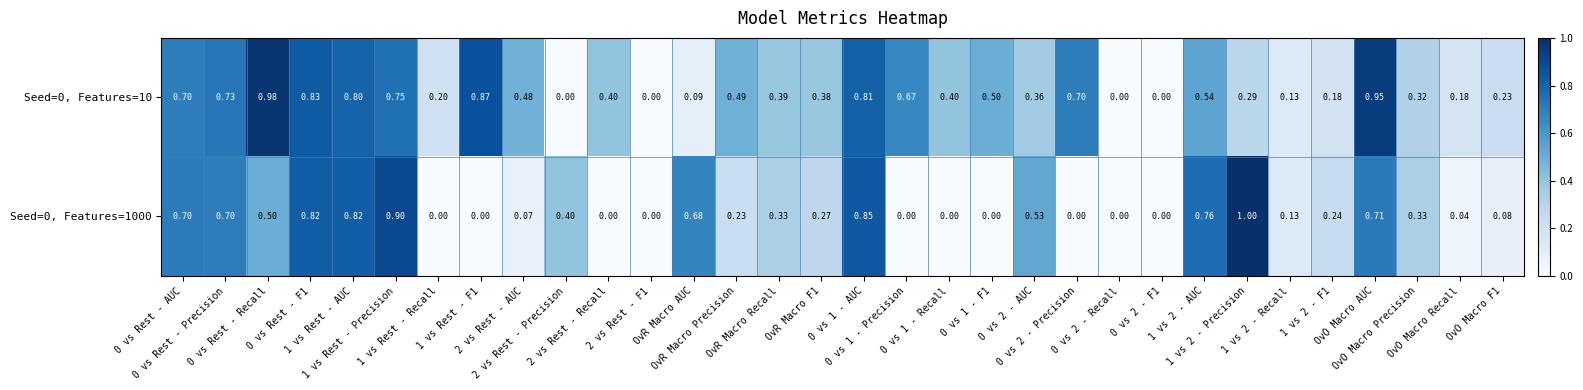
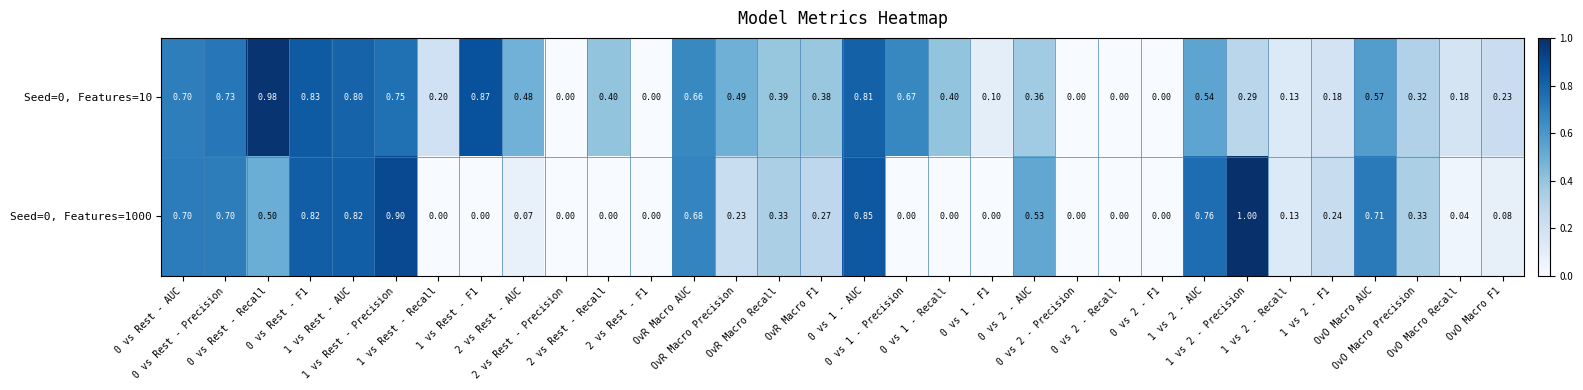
Seed=0, Features=10, OvR Macro AUC: 0.09 -> 0.66
Seed=0, Features=10, 0 vs 1 - F1: 0.50 -> 0.10
Seed=0, Features=10, 0 vs 2 - Precision: 0.70 -> 0.00
Seed=0, Features=10, OvO Macro AUC: 0.95 -> 0.57
Seed=0, Features=1000, 2 vs Rest - Precision: 0.40 -> 0.00
